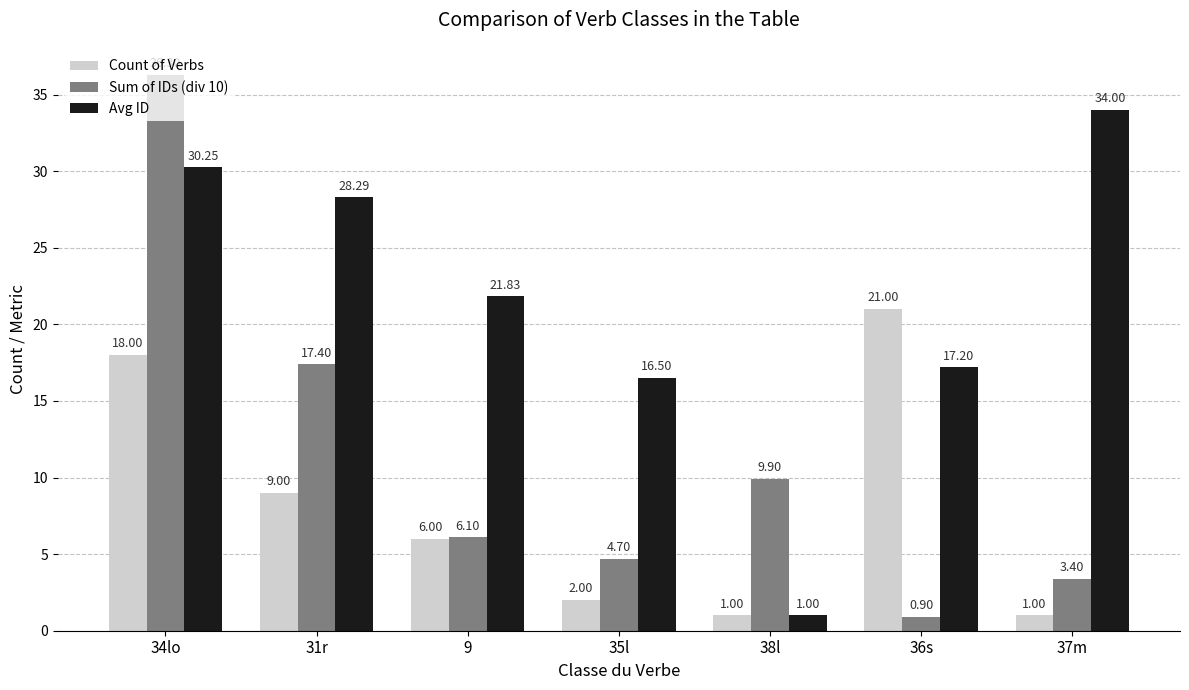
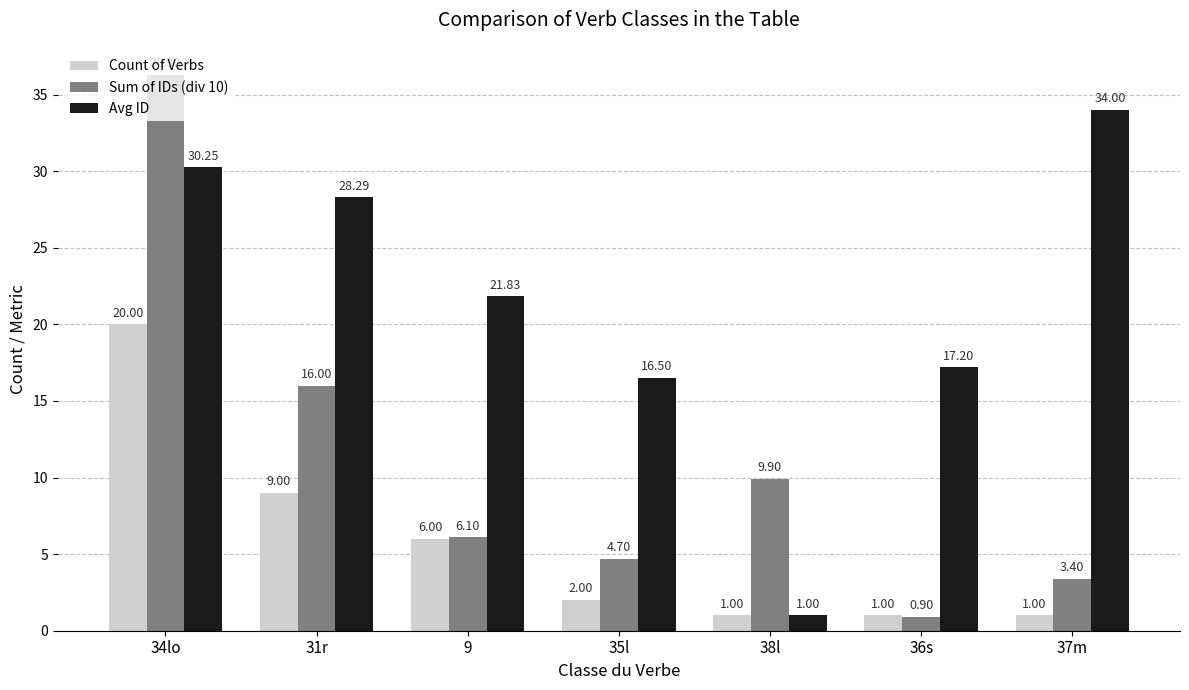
Count of Verbs, 34lo: 18.00 -> 20.00
Sum of IDs (div 10), 31r: 17.40 -> 16.00
Count of Verbs, 36s: 21.00 -> 1.00
